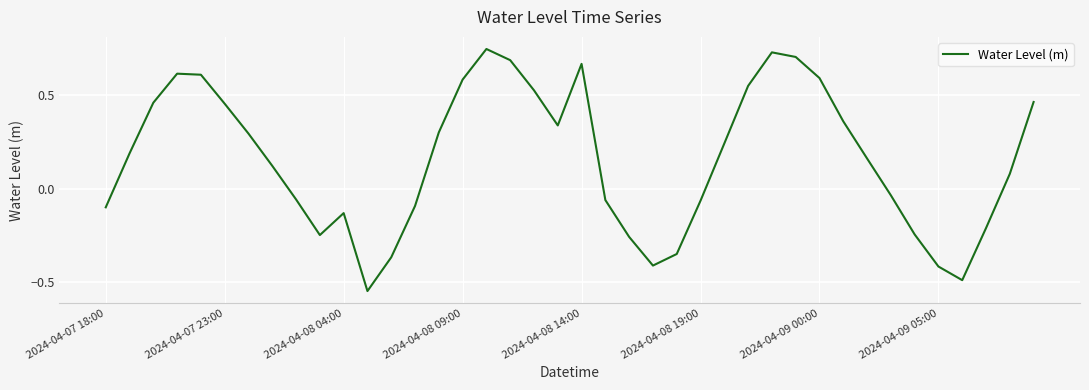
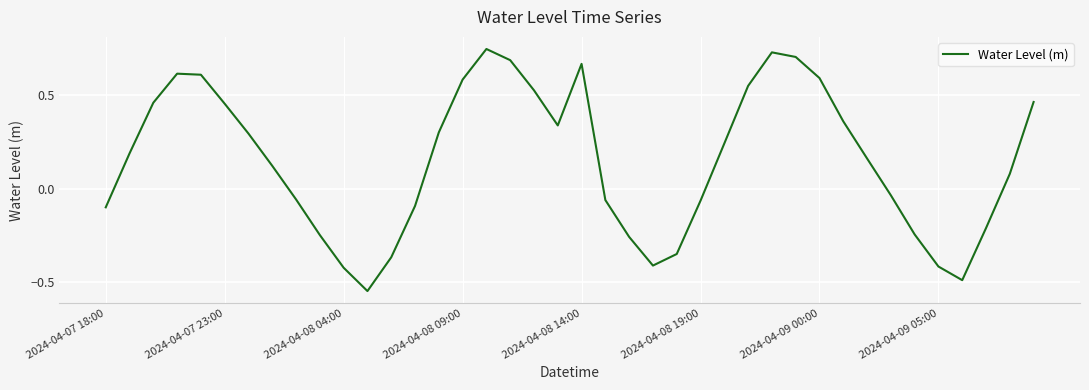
2024-04-08 04:00: -0.13 -> -0.42
